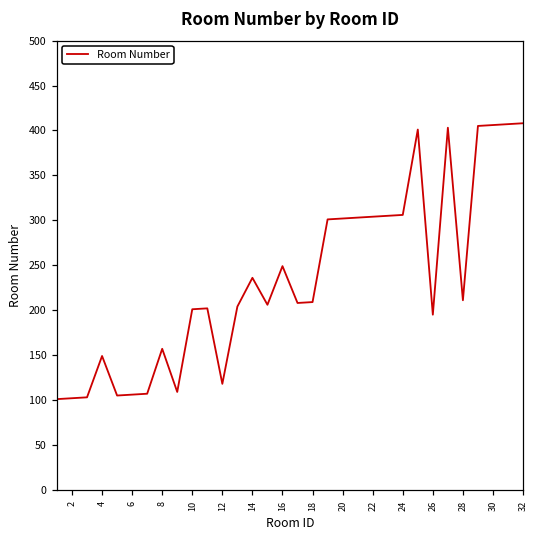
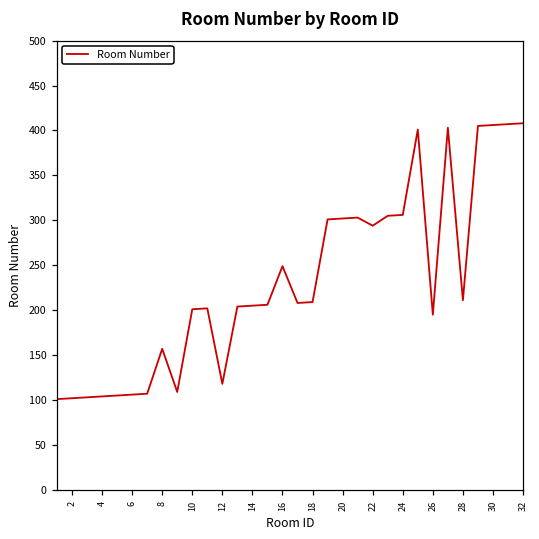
4: 150 -> 100
14: 240 -> 210
22: 300 -> 290
